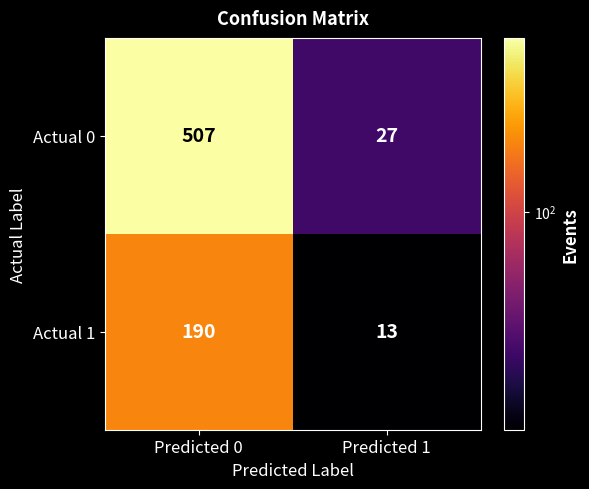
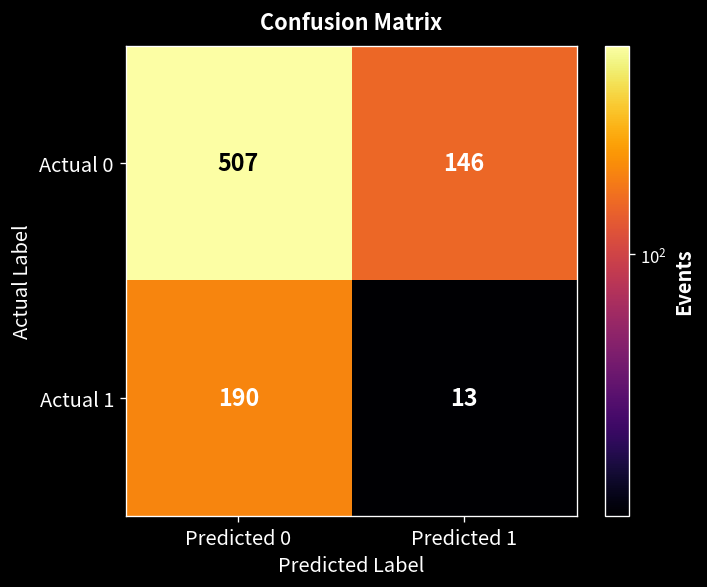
Actual 0, Predicted 1: 27 -> 146
